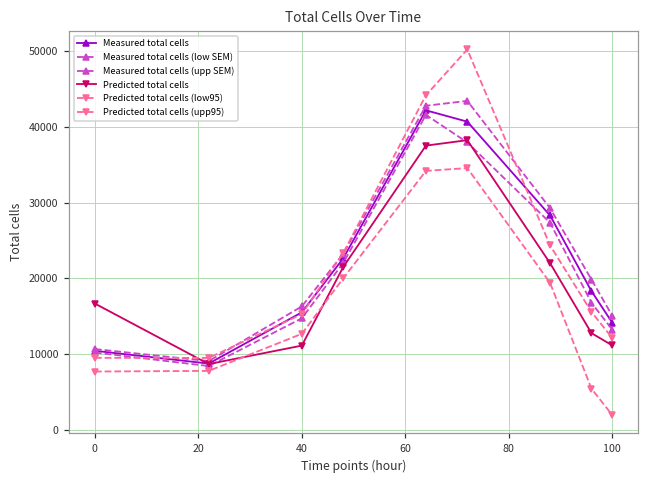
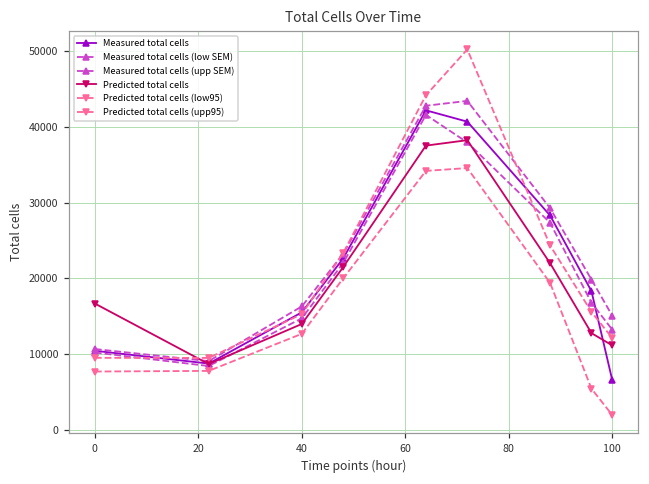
Predicted total cells, 40: 11000 -> 14000
Measured total cells, 100: 14000 -> 7000
